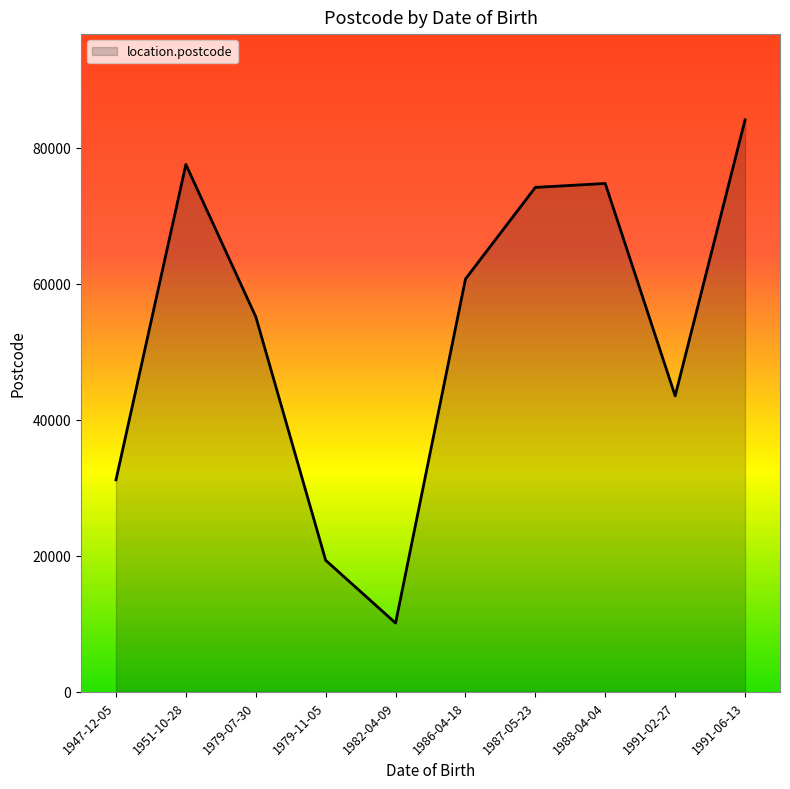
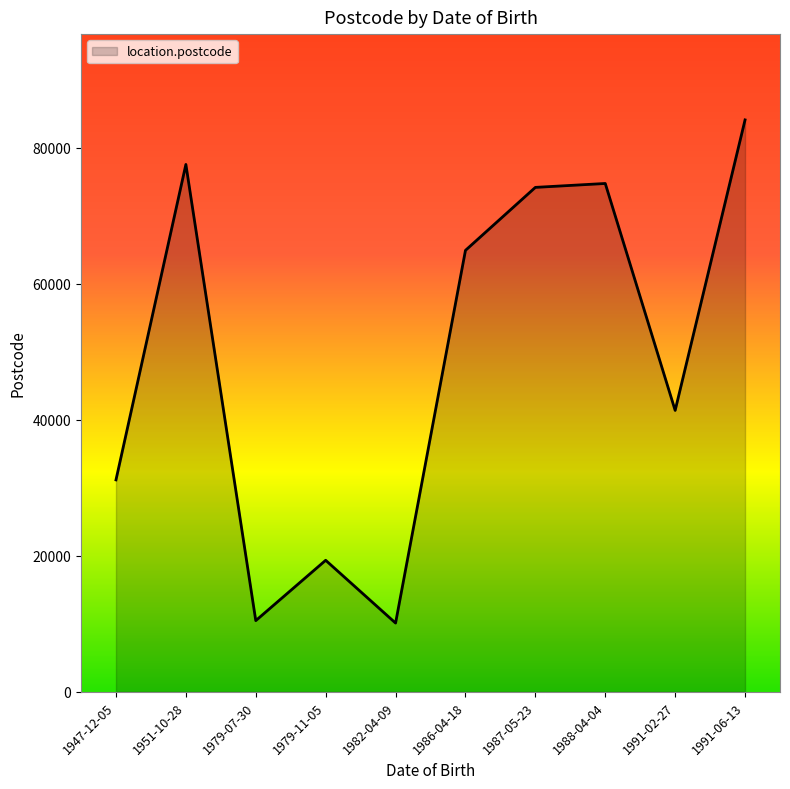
1979-07-30: 55000 -> 10000
1986-04-18: 61000 -> 65000
1991-02-27: 44000 -> 41000
